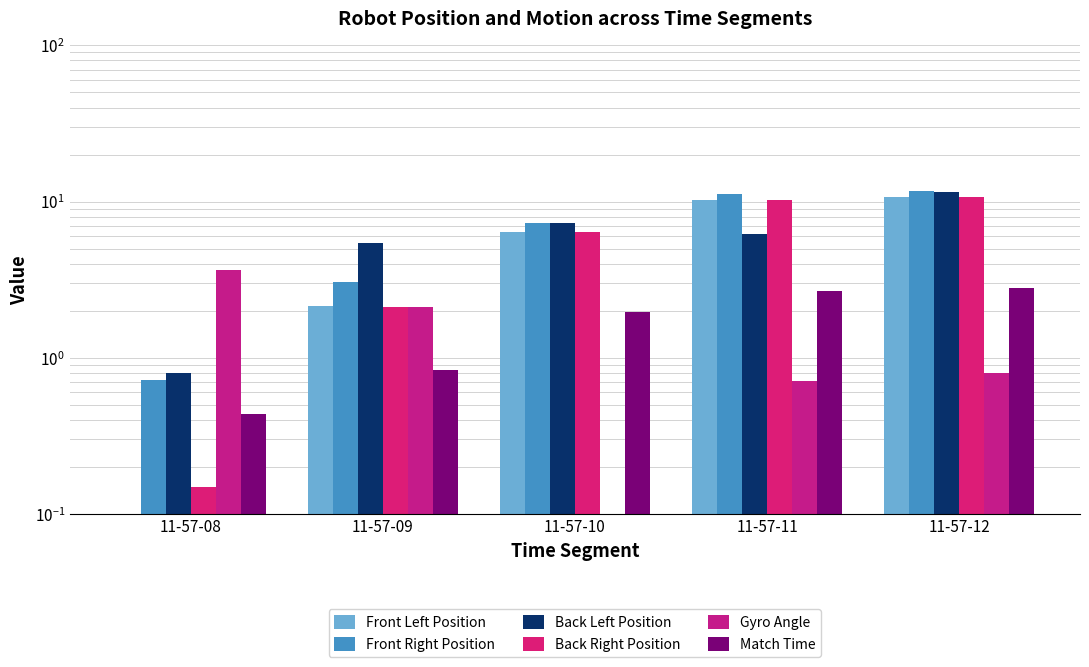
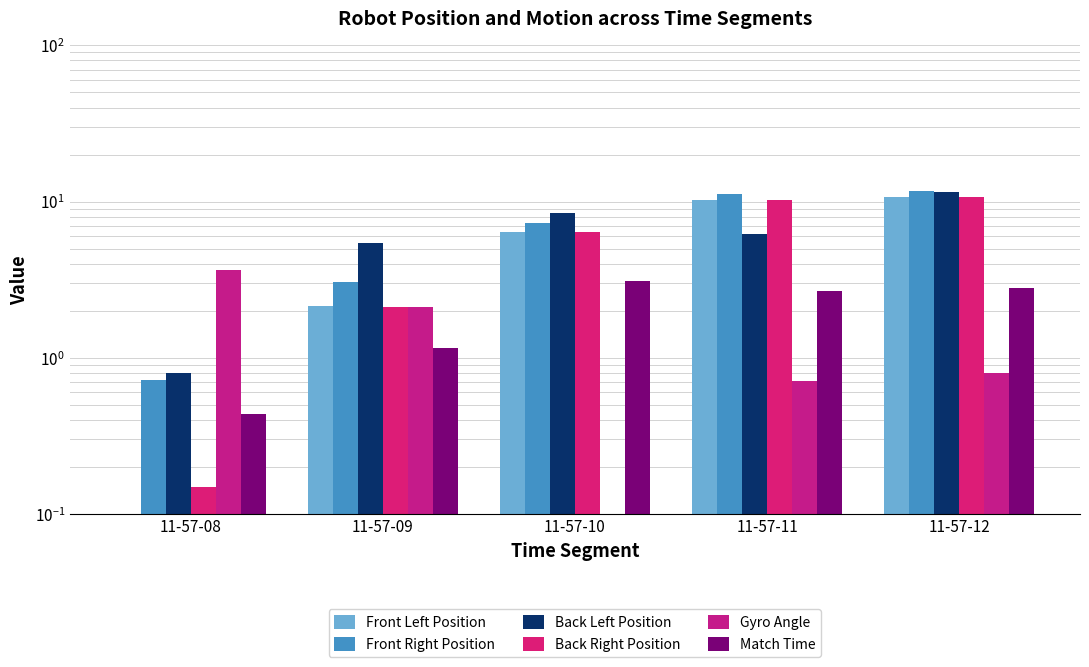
Match Time, 11-57-09: 0.8 -> 1.2
Back Left Position, 11-57-10: 7 -> 8
Match Time, 11-57-10: 2.0 -> 3.1
